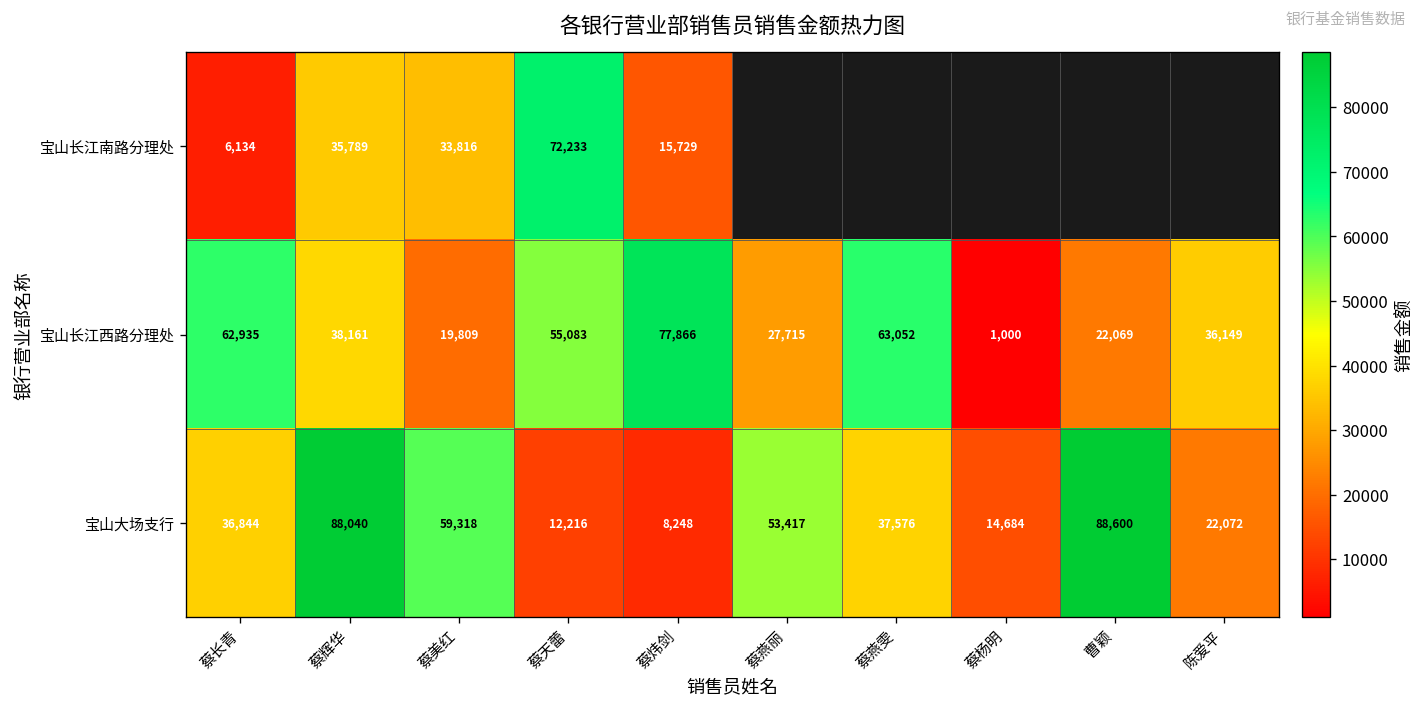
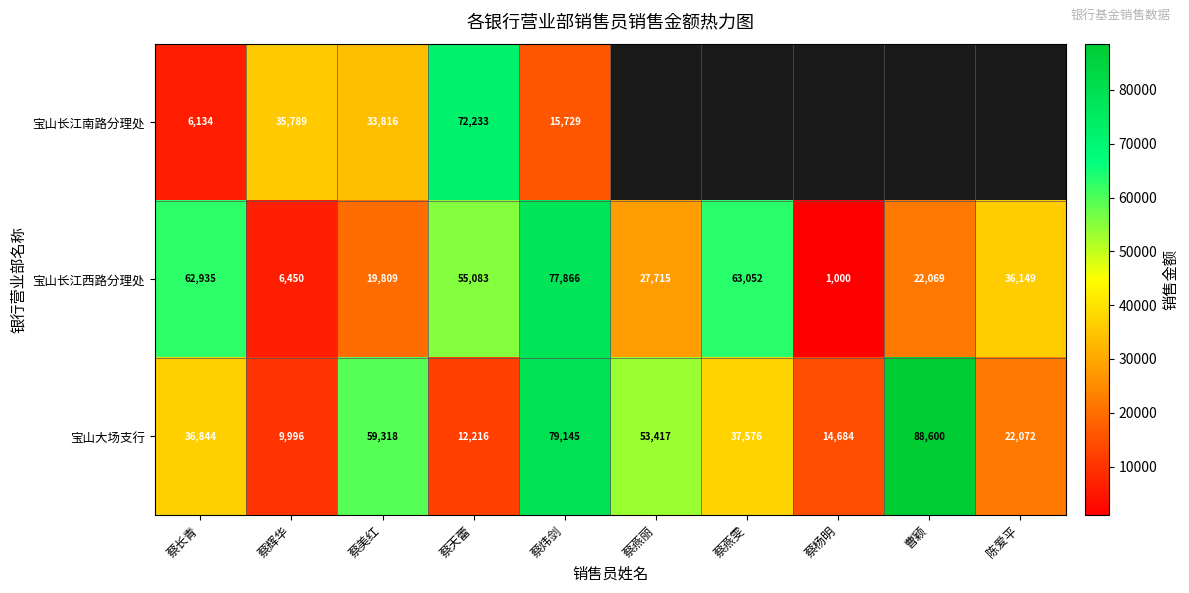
宝山长江西路分理处, 蔡辉华: 38,161 -> 6,450
宝山大场支行, 蔡辉华: 88,040 -> 9,996
宝山大场支行, 蔡炜剑: 8,248 -> 79,145
